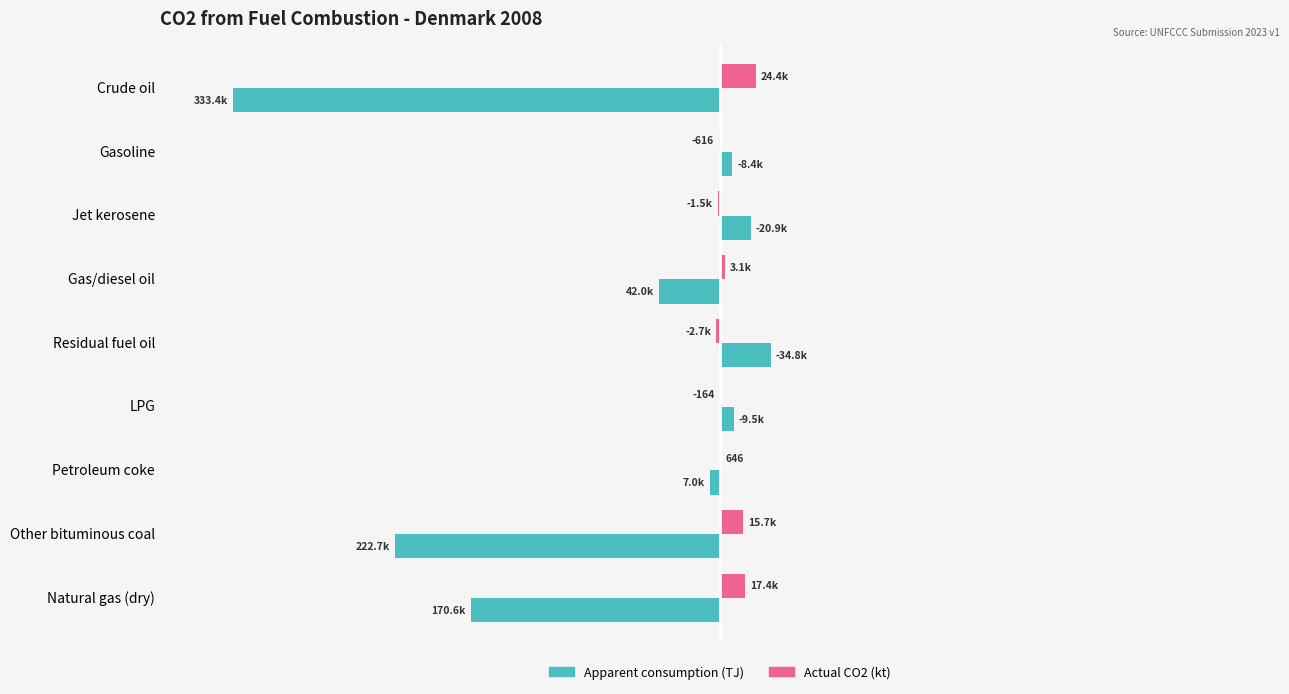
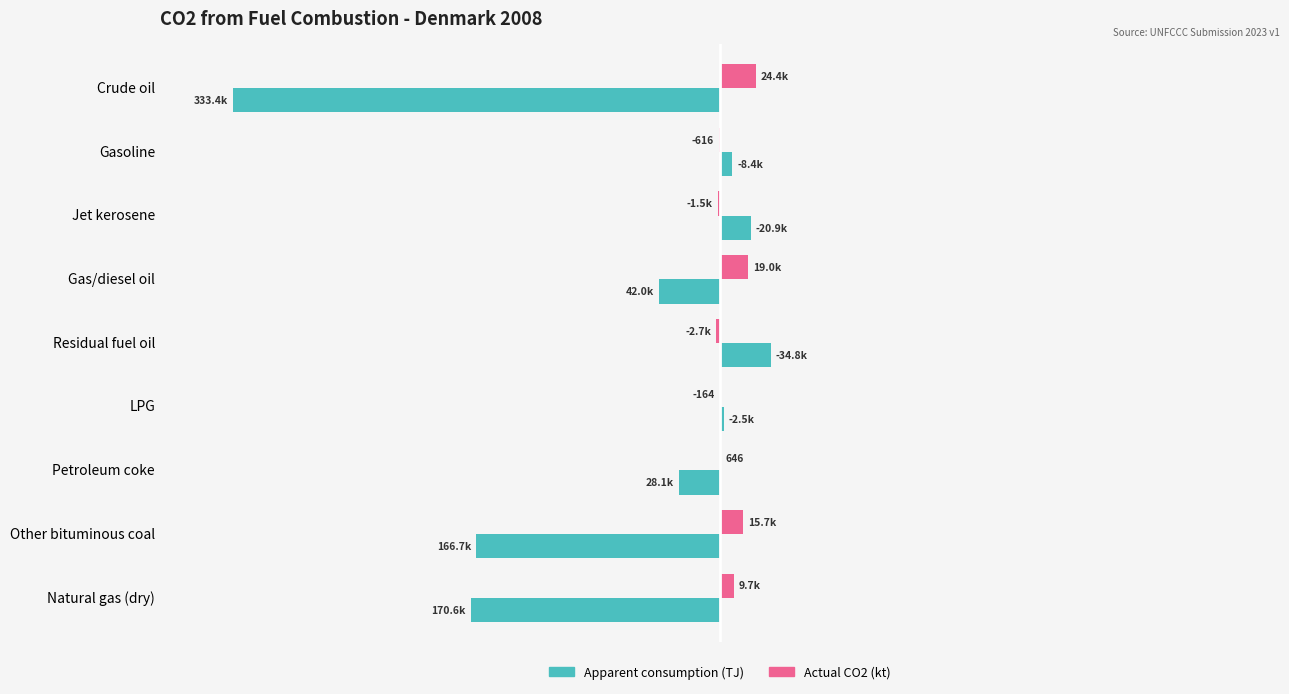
Actual CO2 (kt), Gas/diesel oil: 3.1k -> 19.0k
Apparent consumption (TJ), LPG: -9.5k -> -2.5k
Apparent consumption (TJ), Petroleum coke: 7.0k -> 28.1k
Apparent consumption (TJ), Other bituminous coal: 222.7k -> 166.7k
Actual CO2 (kt), Natural gas (dry): 17.4k -> 9.7k
